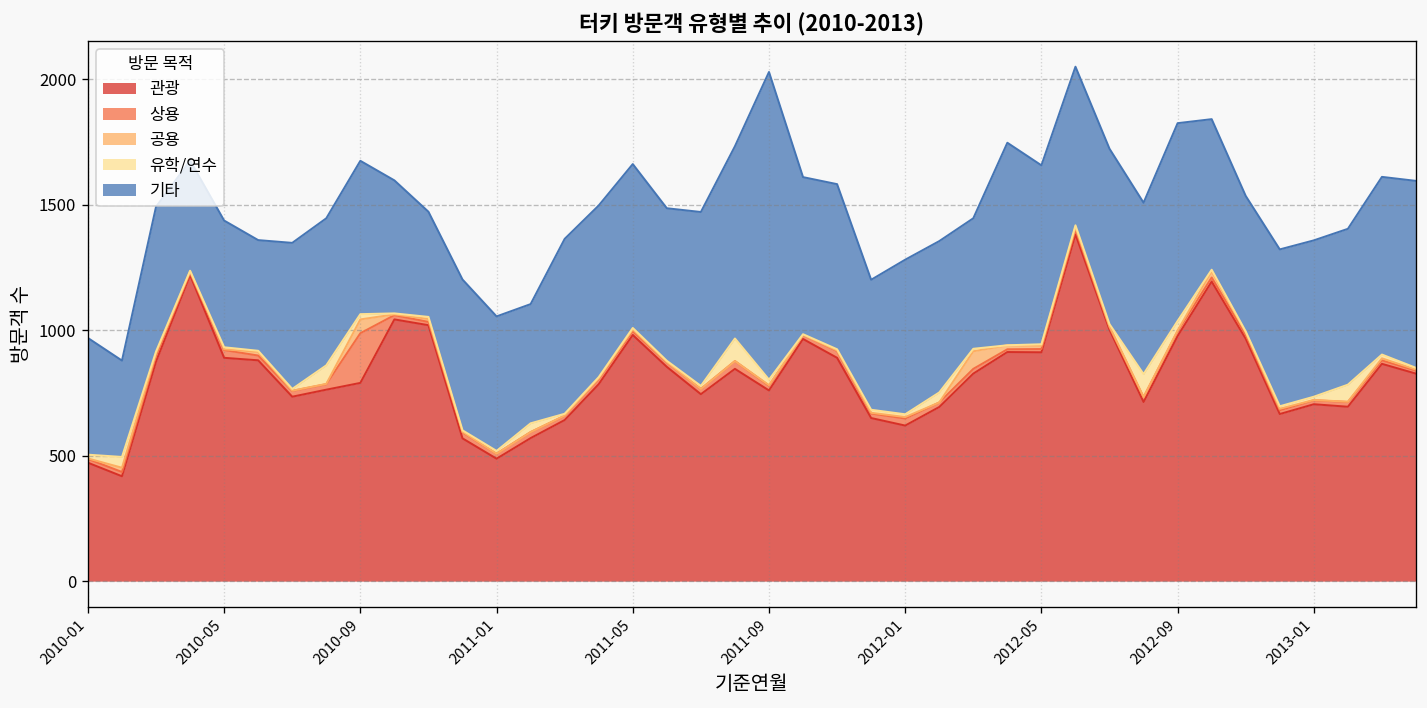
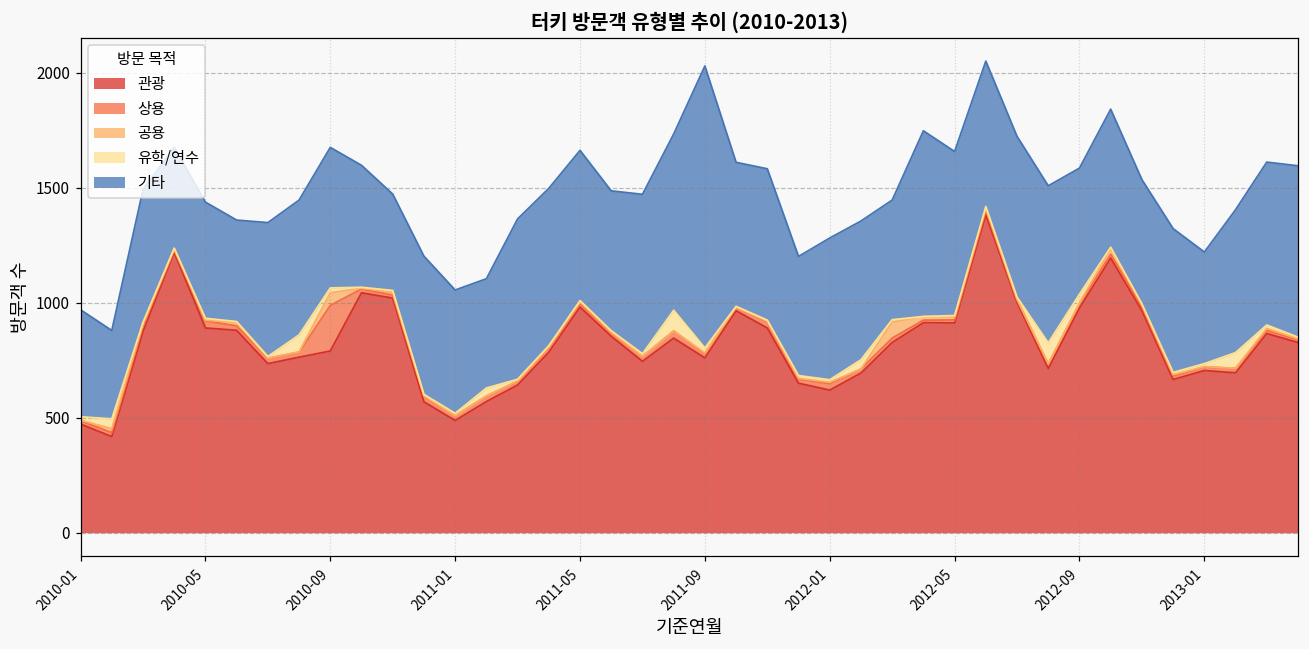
기타, 2012-09: 790 -> 550
기타, 2013-01: 620 -> 490
